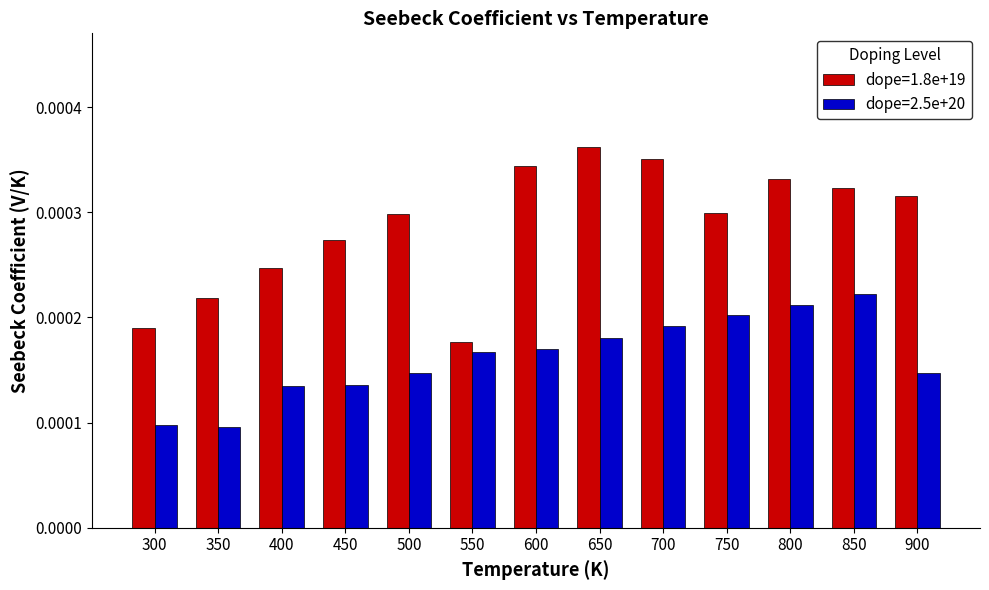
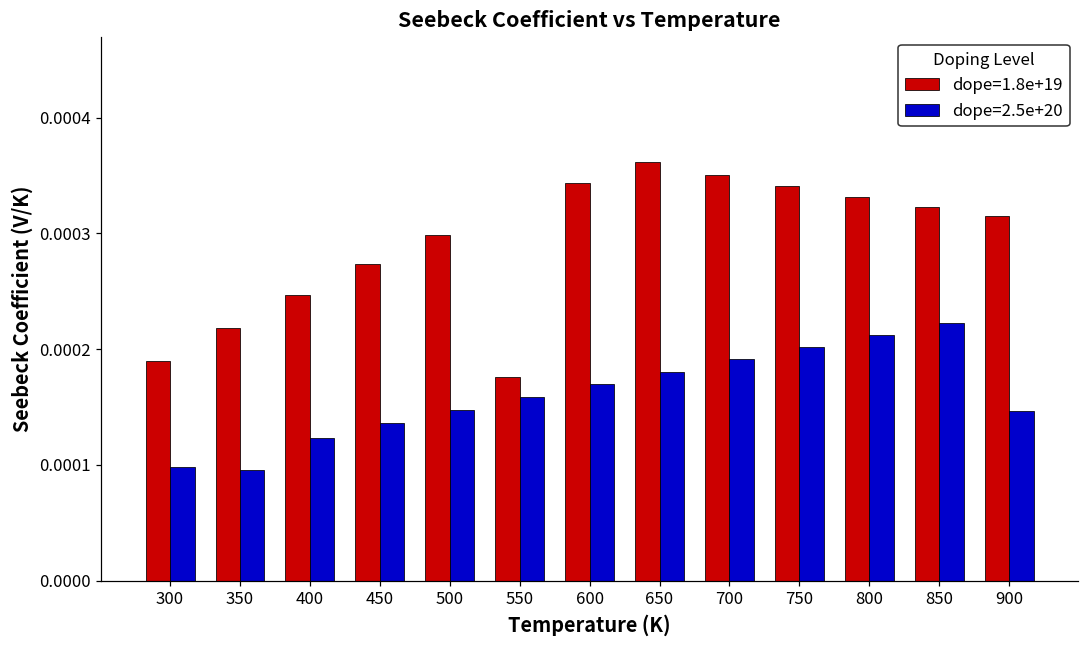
dope=2.5e+20, 400: 0.000135 -> 0.000124
dope=2.5e+20, 550: 0.000167 -> 0.000159
dope=1.8e+19, 750: 0.000300 -> 0.000341
